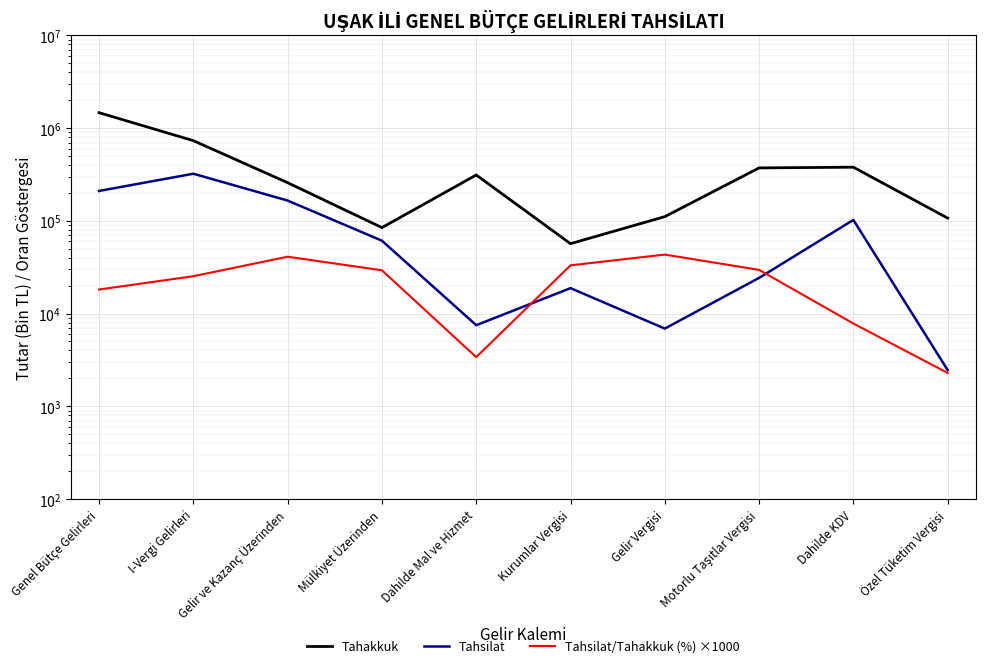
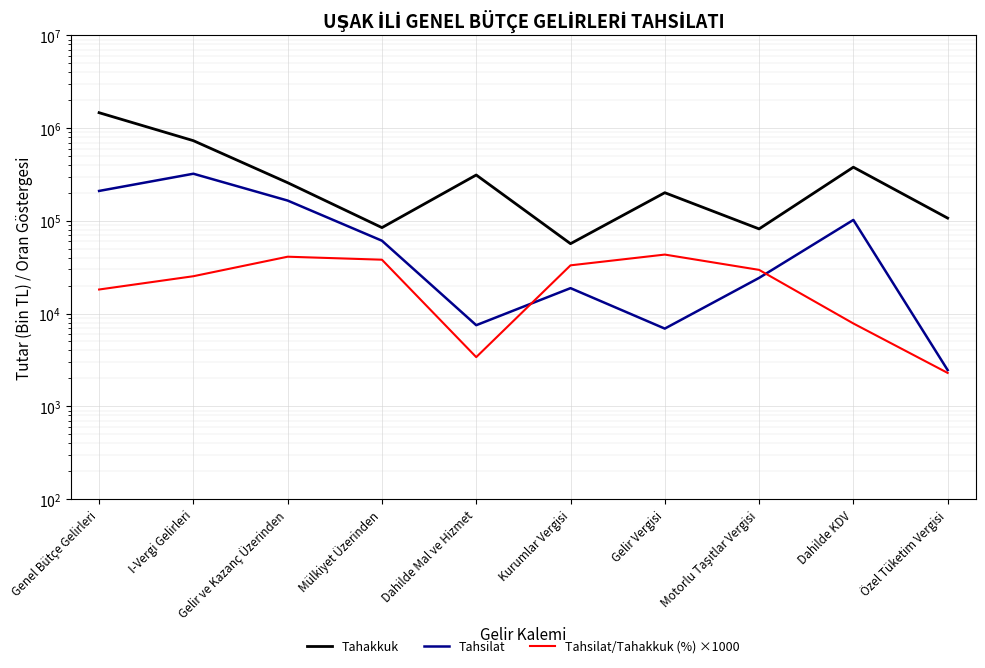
Tahsilat/Tahakkuk (%) ×1000, Mülkiyet Üzerinden: 29000 -> 38000
Tahakkuk, Gelir Vergisi: 110000 -> 200000
Tahakkuk, Motorlu Taşıtlar Vergisi: 370000 -> 80000
